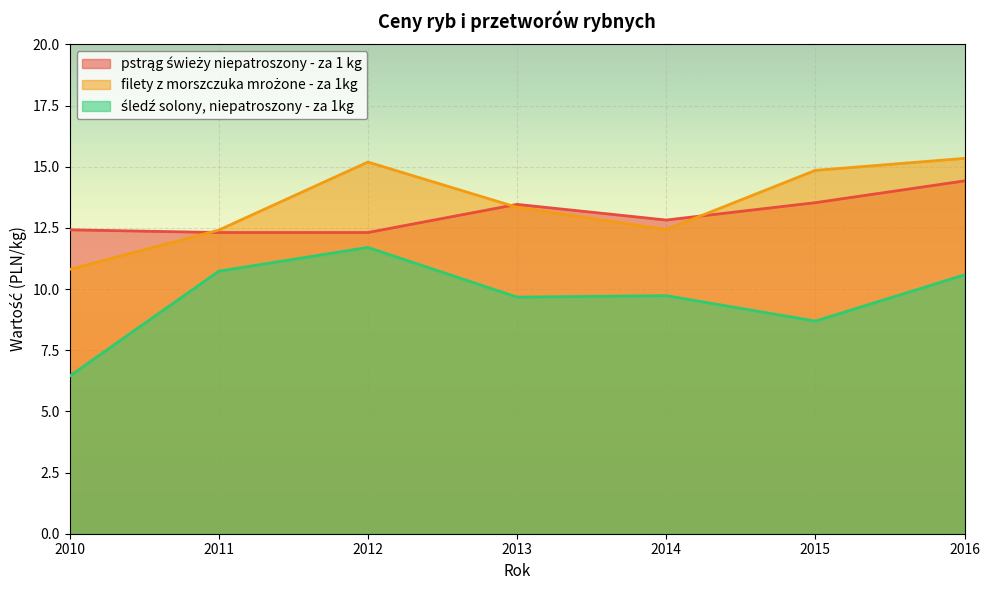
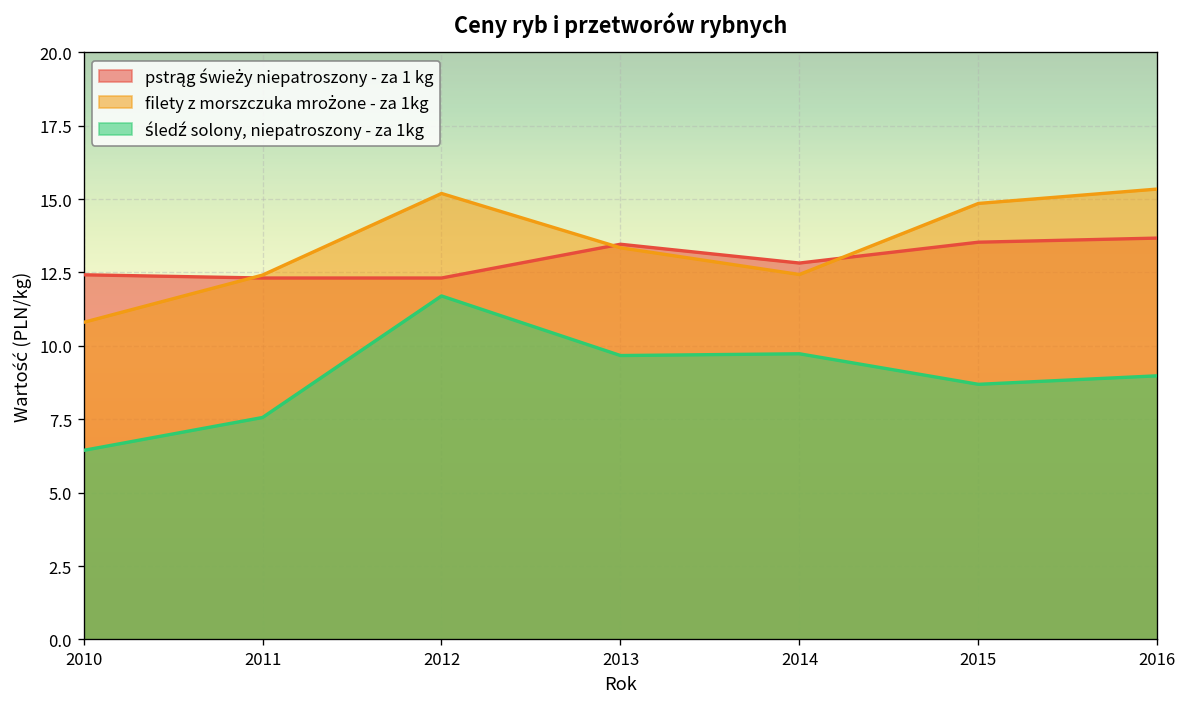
śledź solony, niepatroszony - za 1kg, 2011: 10.7 -> 7.6
pstrąg świeży niepatroszony - za 1 kg, 2016: 14.4 -> 13.7
śledź solony, niepatroszony - za 1kg, 2016: 10.6 -> 9.0
